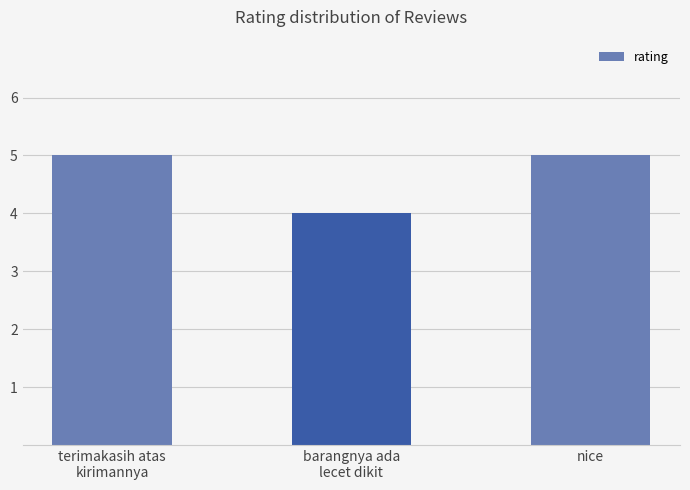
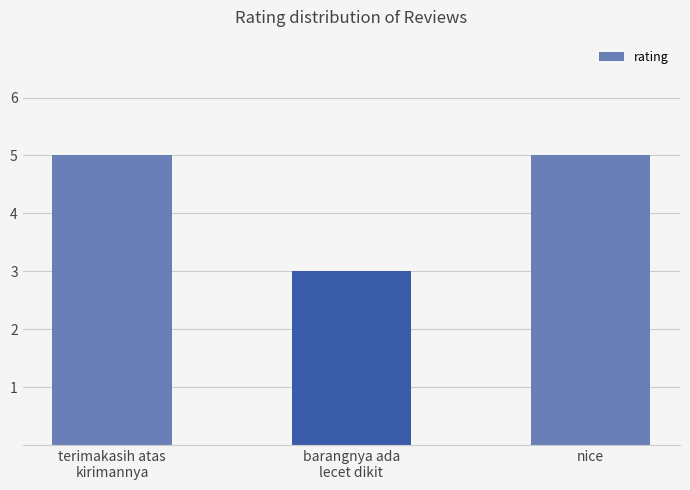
barangnya ada lecet dikit: 4 -> 3
